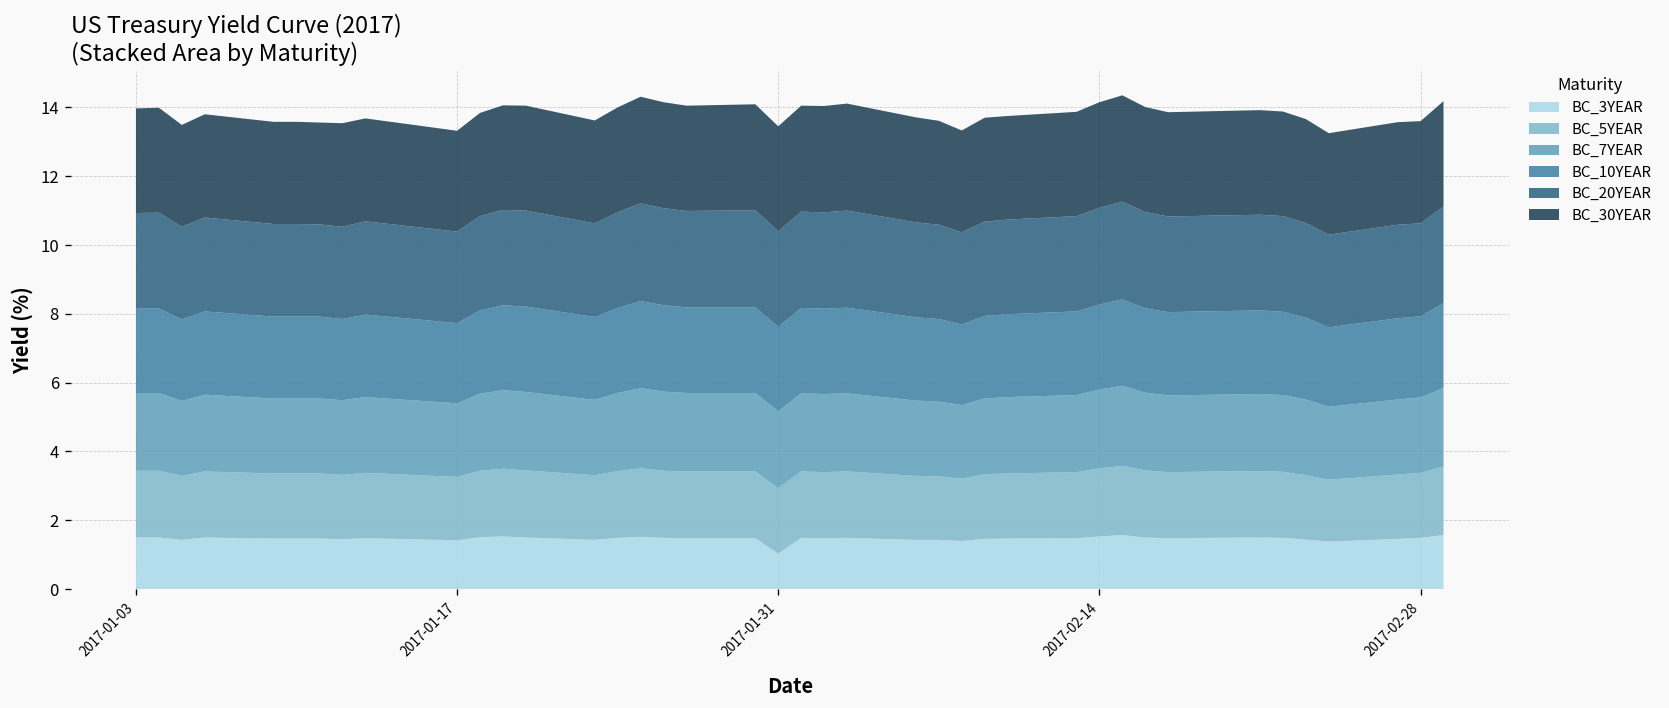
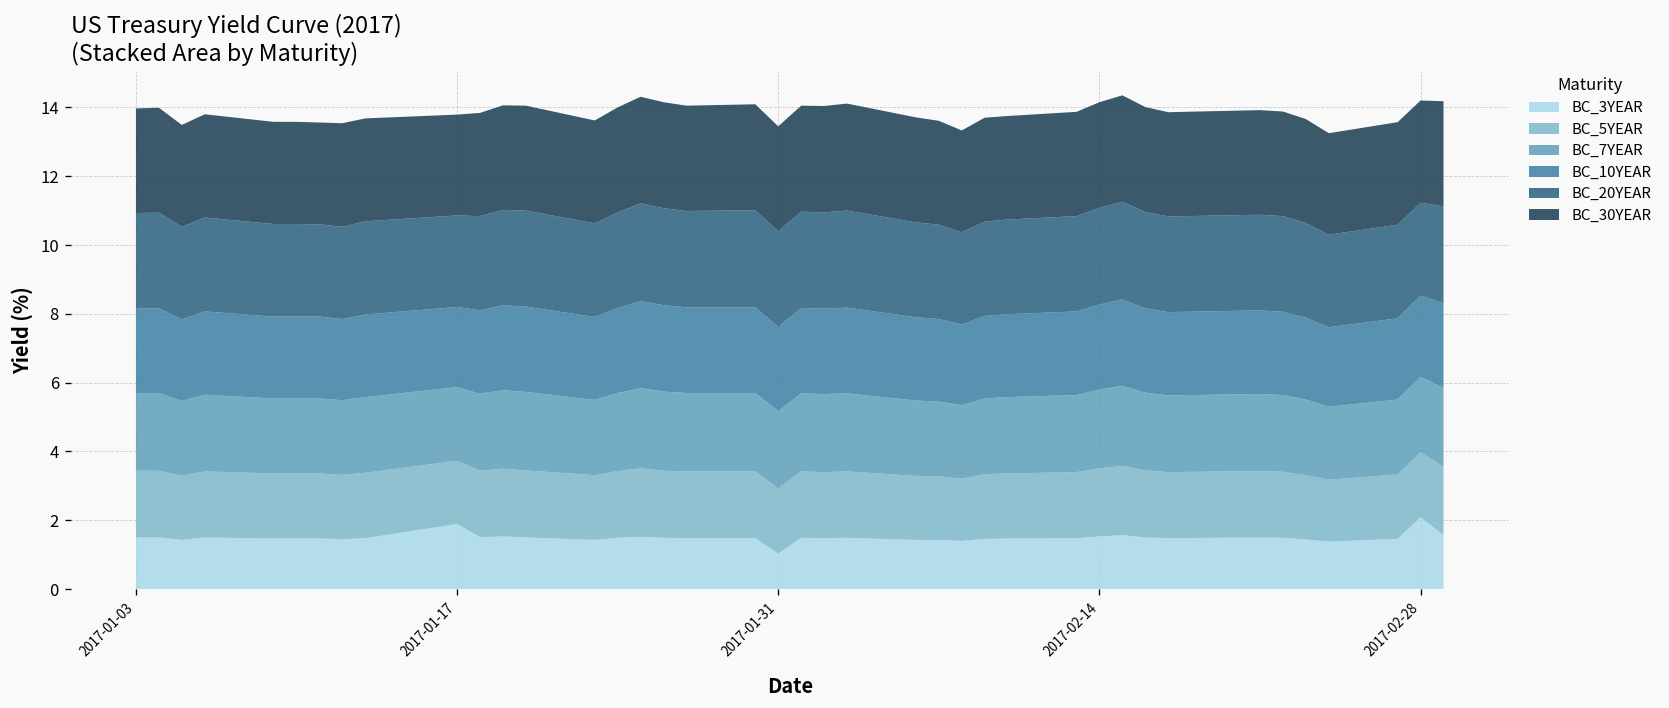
BC_3YEAR, 2017-01-17: 1.4 -> 1.9
BC_3YEAR, 2017-02-28: 1.5 -> 2.1
